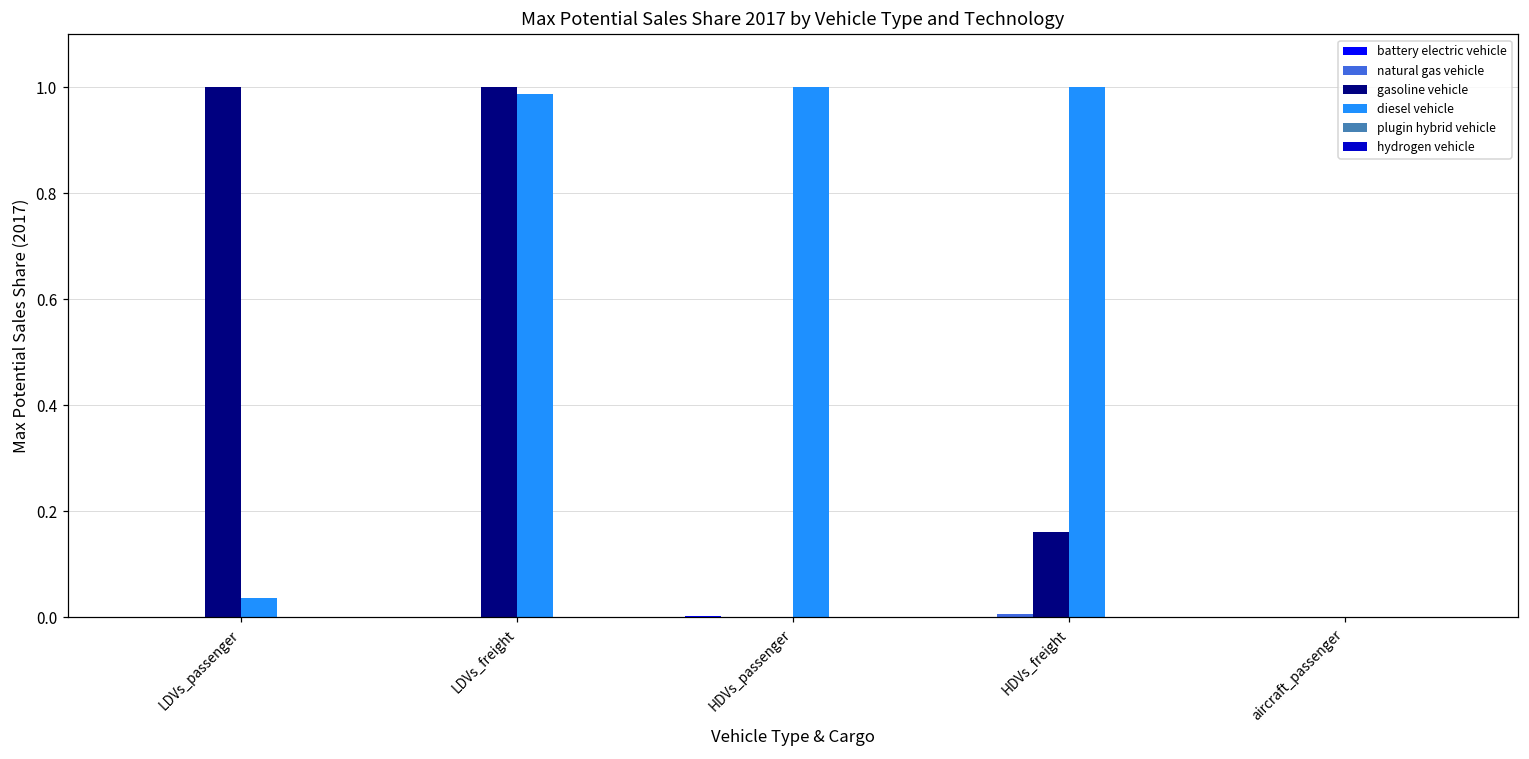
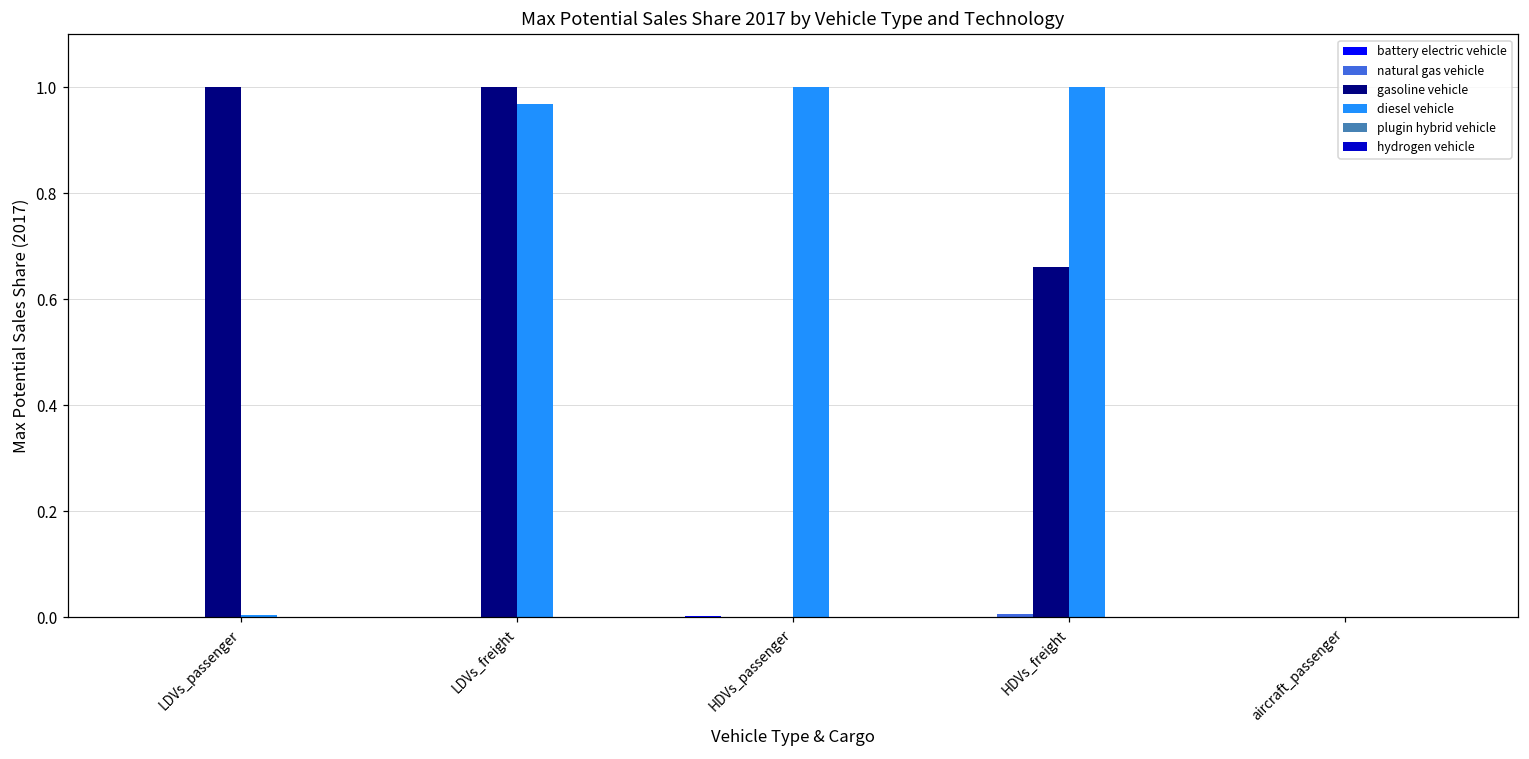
diesel vehicle, LDVs_passenger: 0.04 -> 0.00
diesel vehicle, LDVs_freight: 0.99 -> 0.97
gasoline vehicle, HDVs_freight: 0.16 -> 0.66
